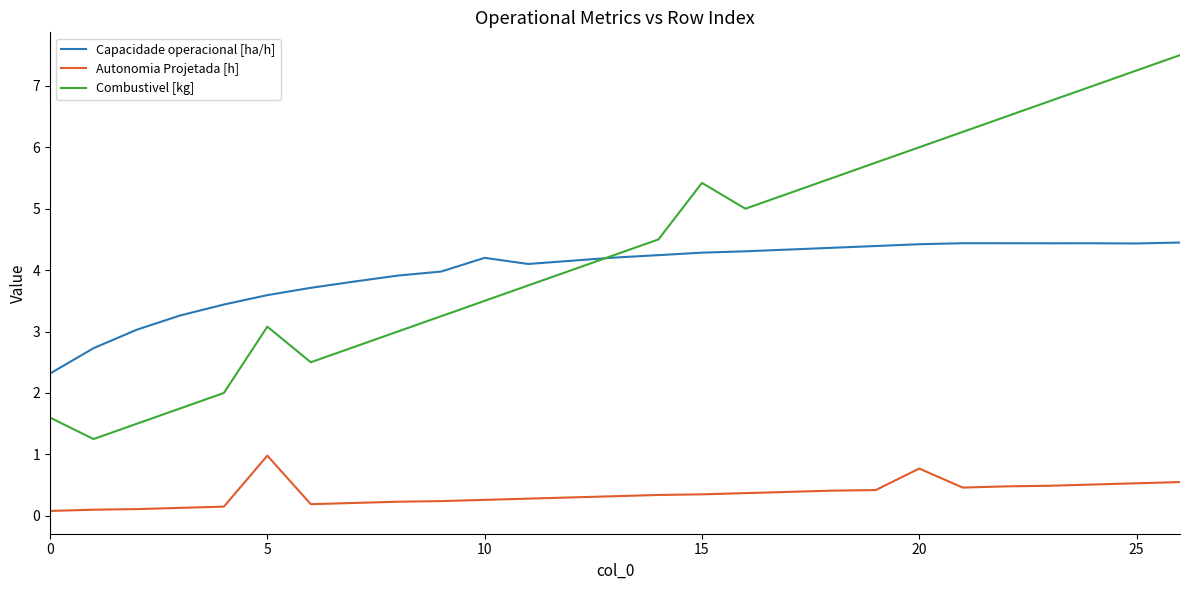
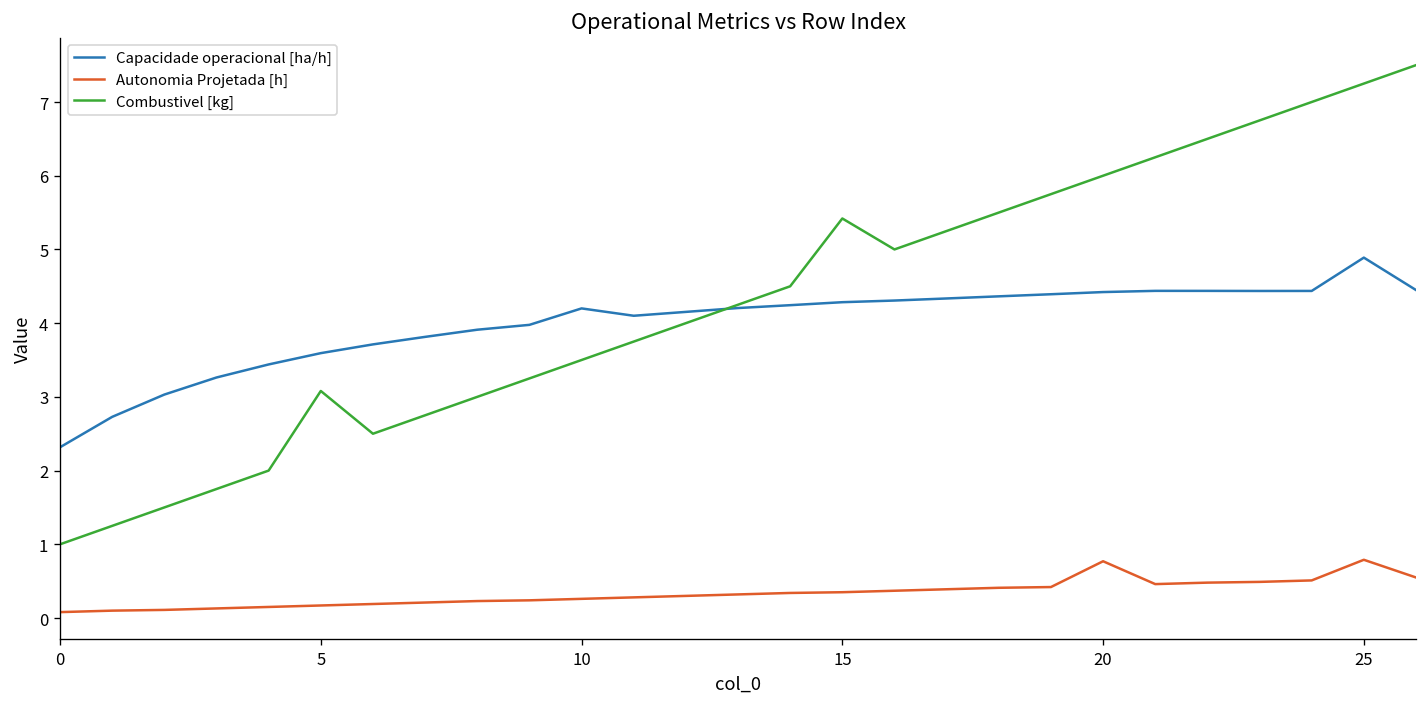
Combustivel [kg], 0: 1.6 -> 1.0
Autonomia Projetada [h], 5: 1.0 -> 0.2
Capacidade operacional [ha/h], 25: 4.4 -> 4.9
Autonomia Projetada [h], 25: 0.5 -> 0.8
